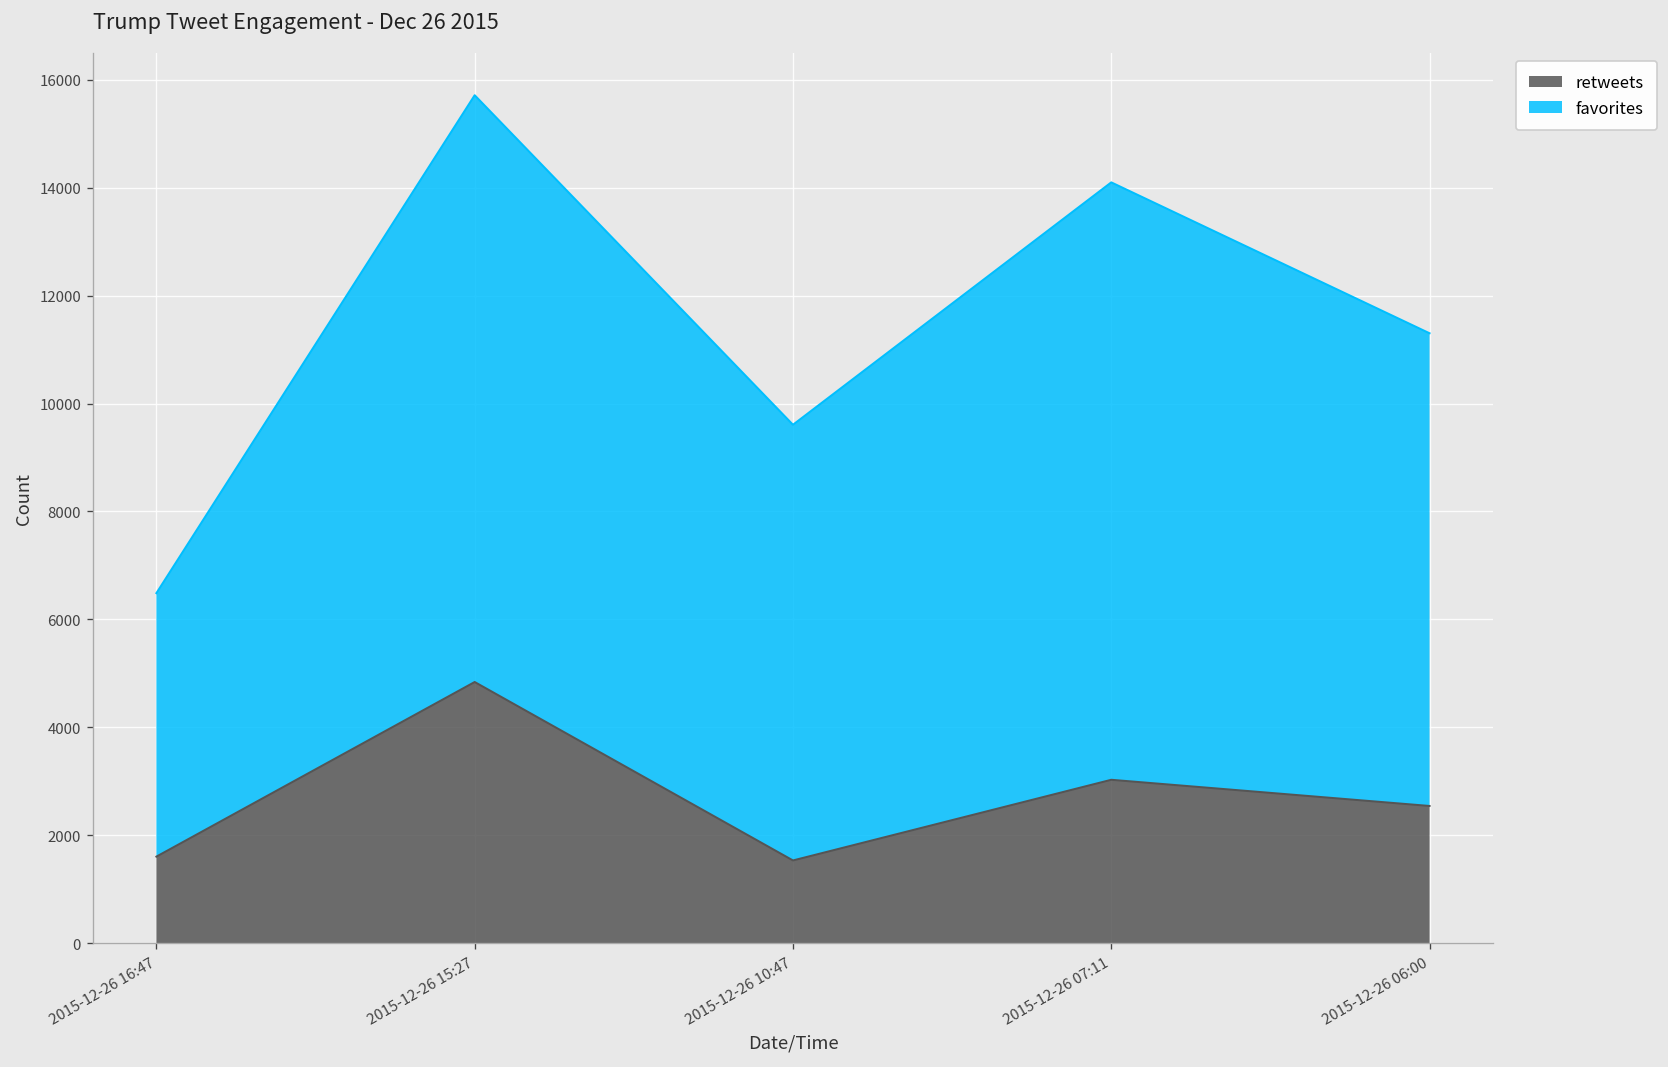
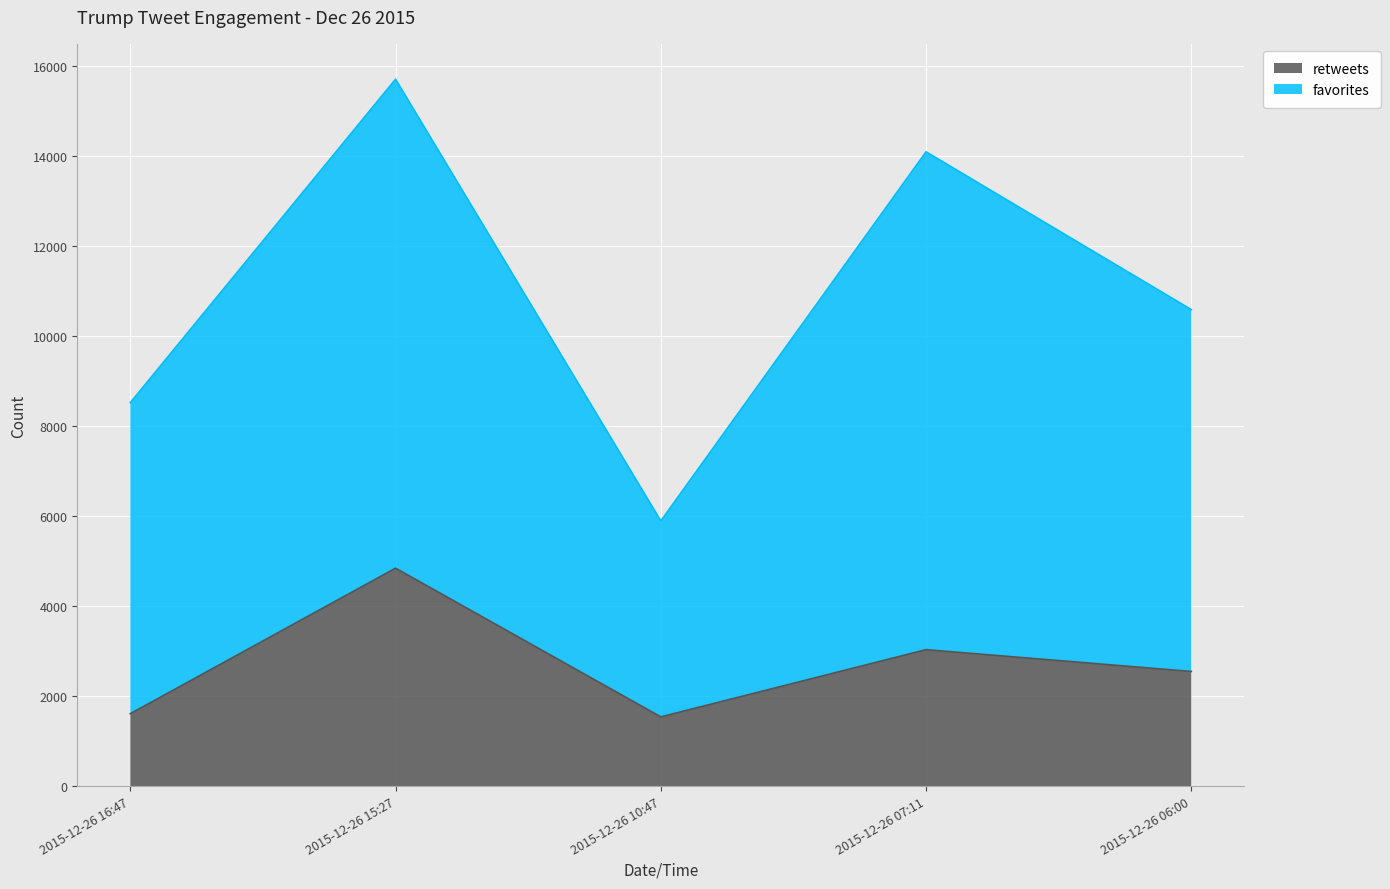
favorites, 2015-12-26 16:47: 4900 -> 6900
favorites, 2015-12-26 10:47: 8100 -> 4400
favorites, 2015-12-26 06:00: 8800 -> 8000
